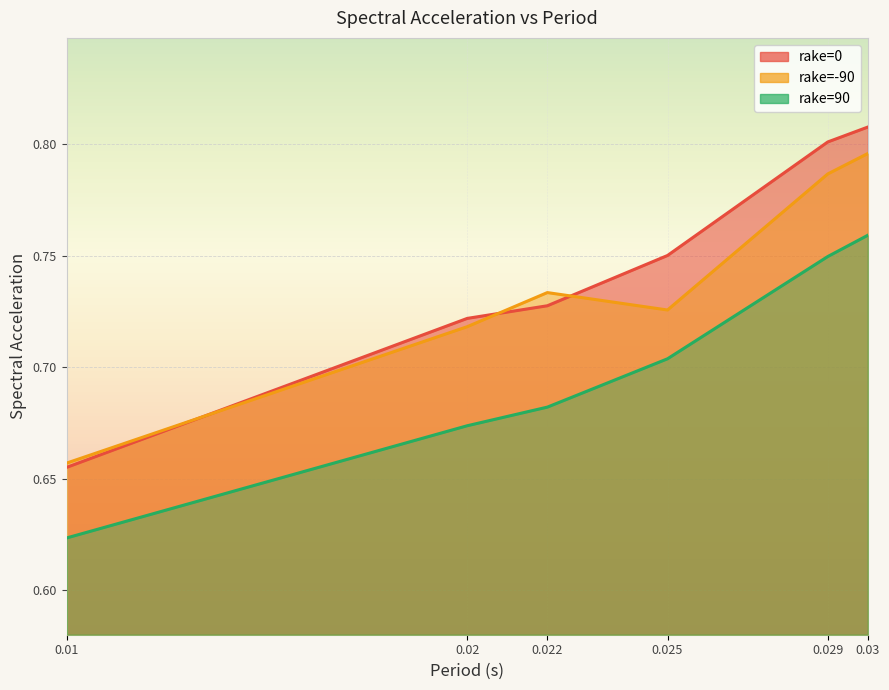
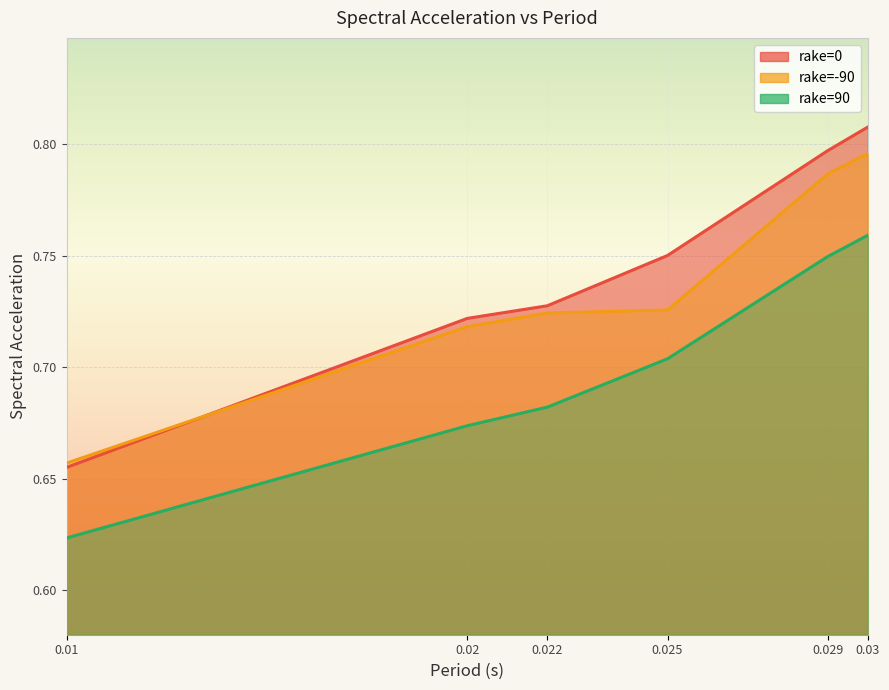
rake=-90, 0.022: 0.733 -> 0.724
rake=0, 0.029: 0.801 -> 0.797
